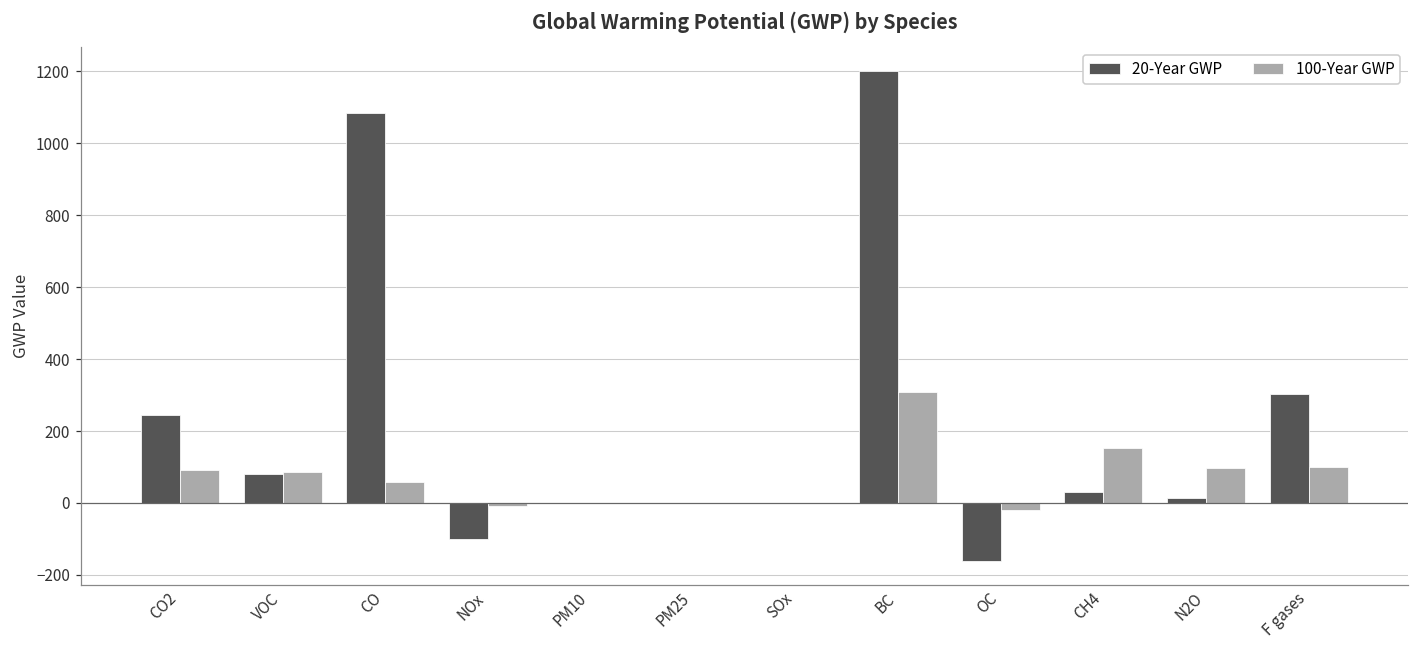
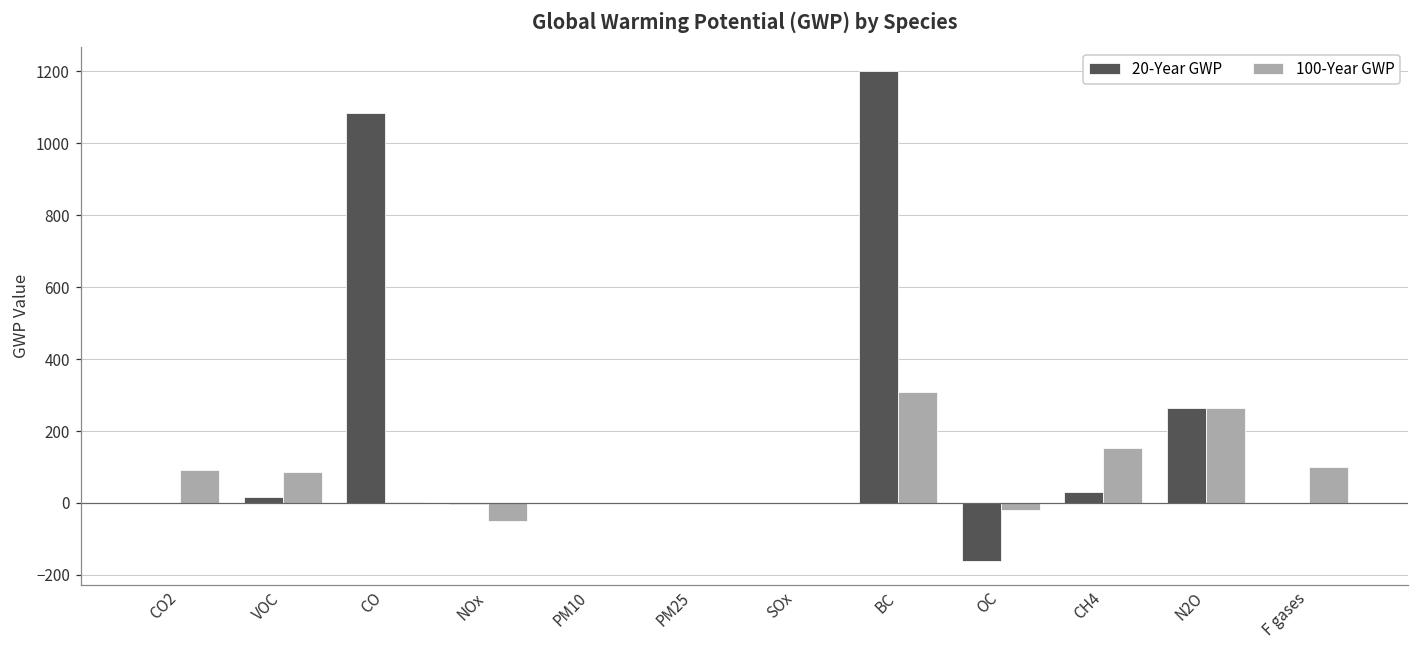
20-Year GWP, CO2: 240 -> 0
20-Year GWP, VOC: 80 -> 20
100-Year GWP, CO: 60 -> 0
20-Year GWP, NOx: -100 -> 0
100-Year GWP, NOx: -10 -> -50
20-Year GWP, N2O: 10 -> 260
100-Year GWP, N2O: 100 -> 270
20-Year GWP, F gases: 300 -> 0
